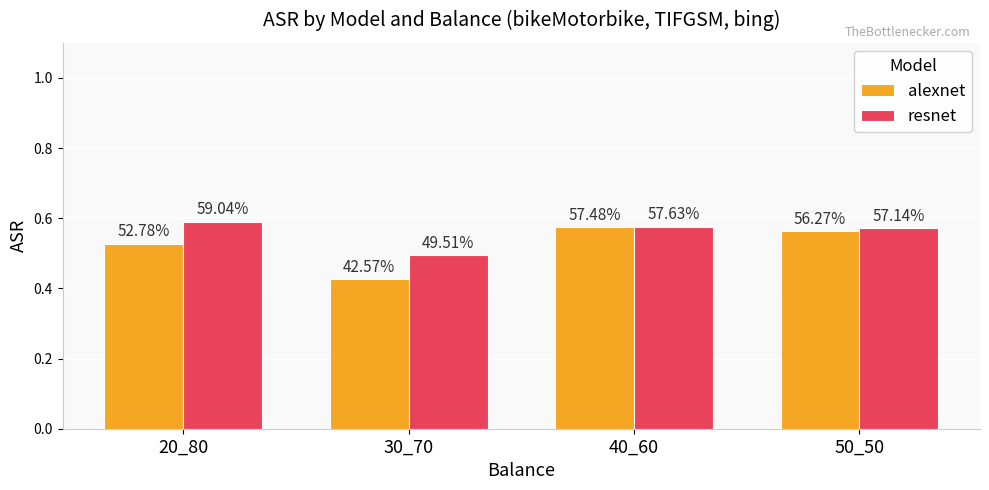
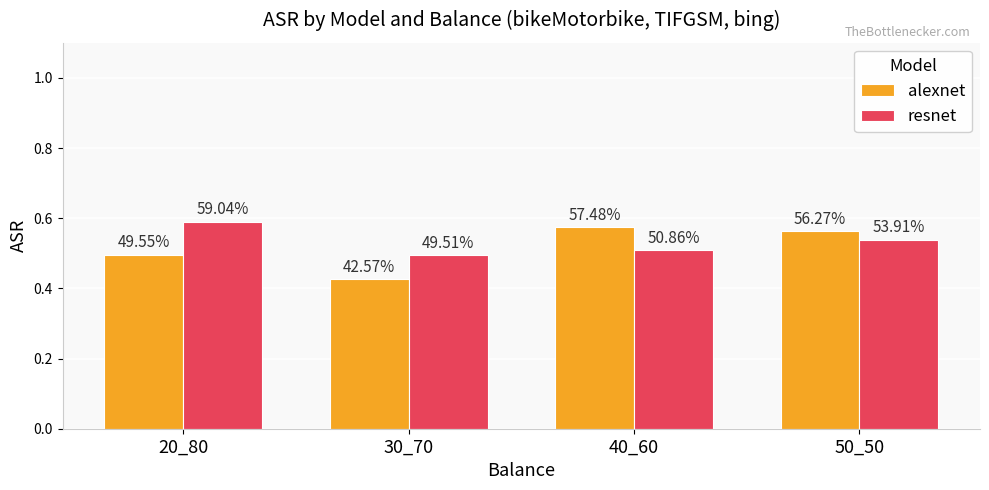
alexnet, 20_80: 52.78% -> 49.55%
resnet, 40_60: 57.63% -> 50.86%
resnet, 50_50: 57.14% -> 53.91%
